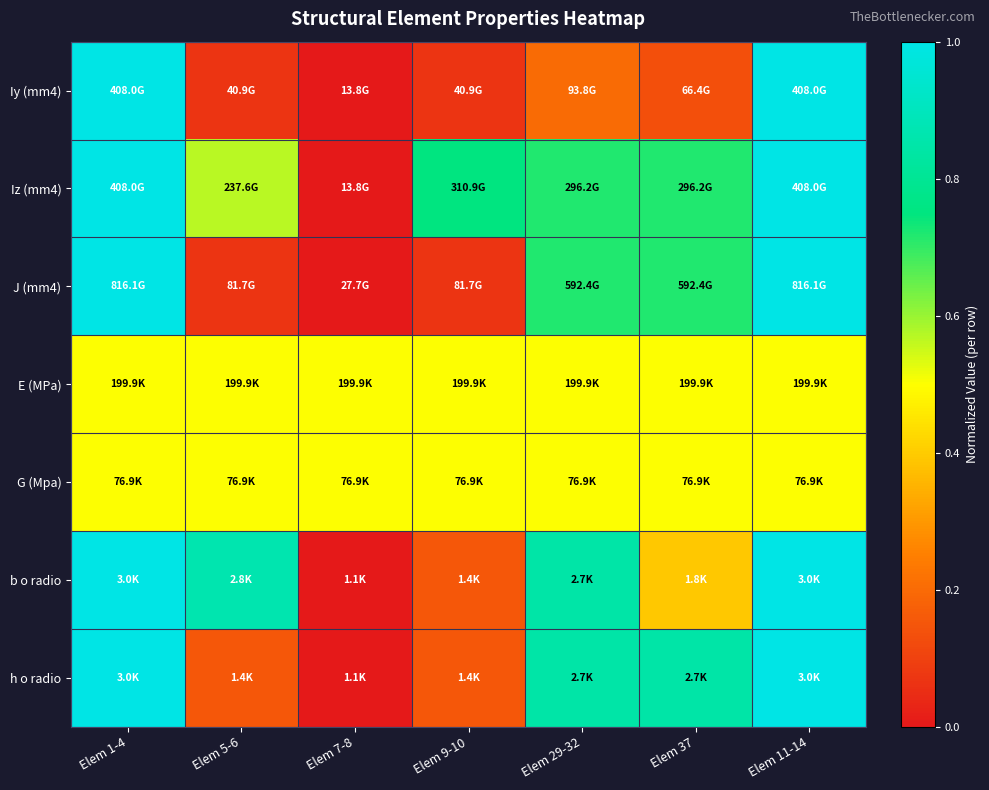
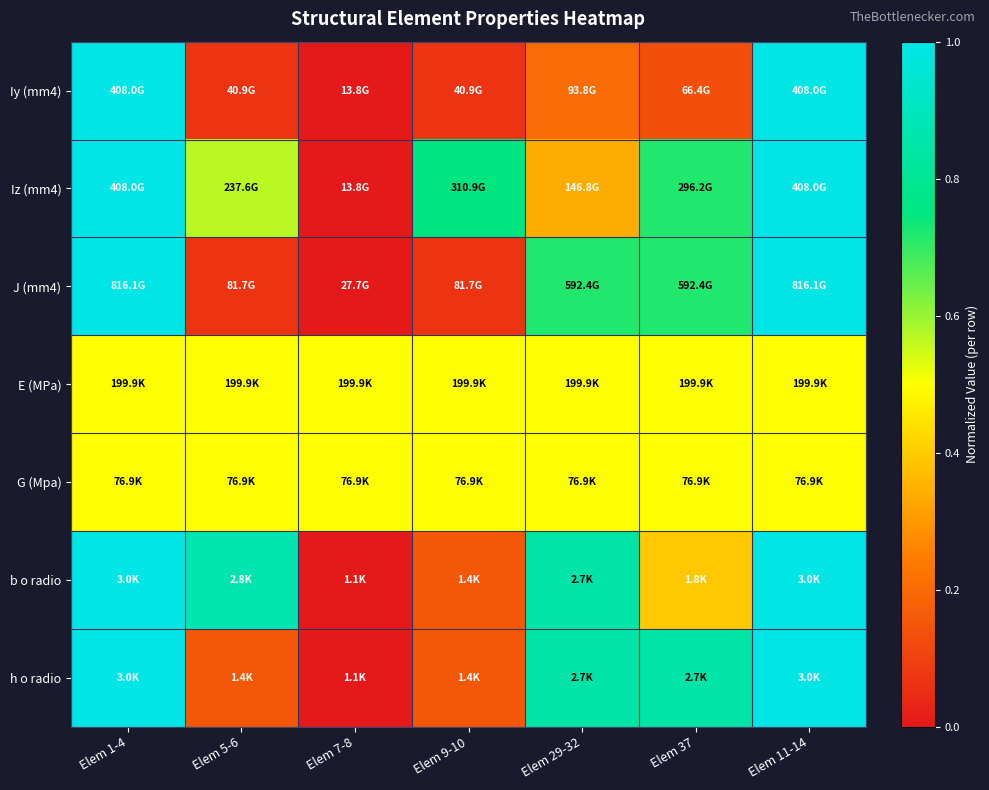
Iz (mm4), Elem 29-32: 296.2G -> 146.8G
